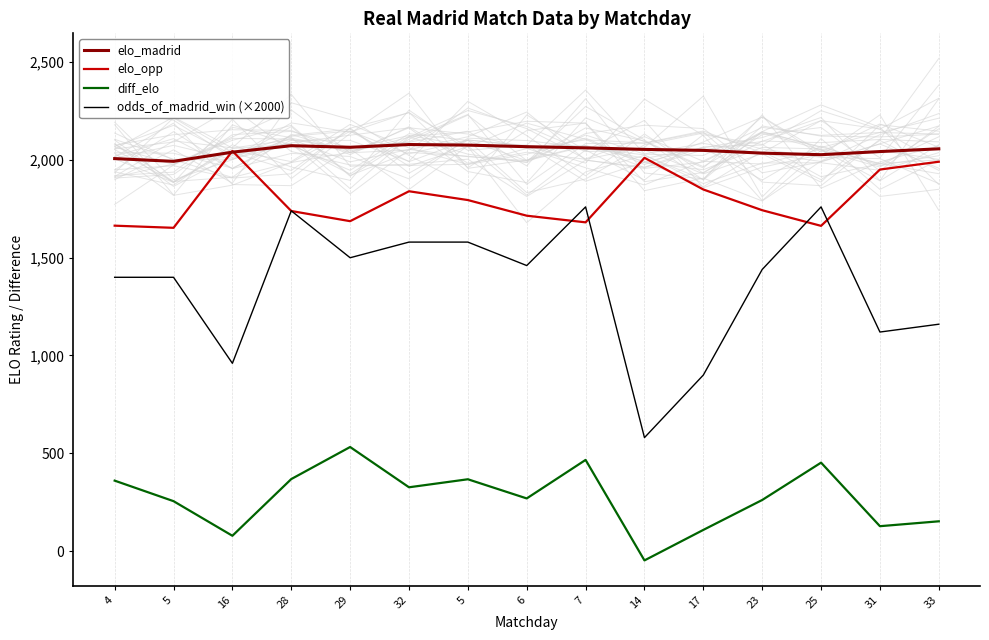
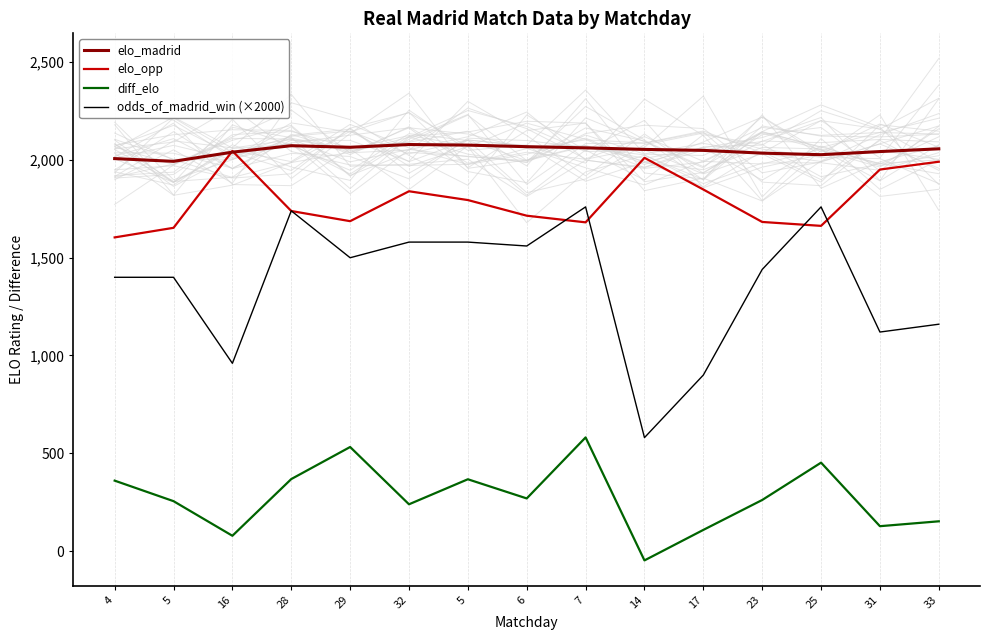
elo_opp, 4: 1,660 -> 1,600
diff_elo, 32: 330 -> 240
odds_of_madrid_win (×2000), 6: 1,460 -> 1,560
diff_elo, 7: 470 -> 580
elo_opp, 23: 1,740 -> 1,680
